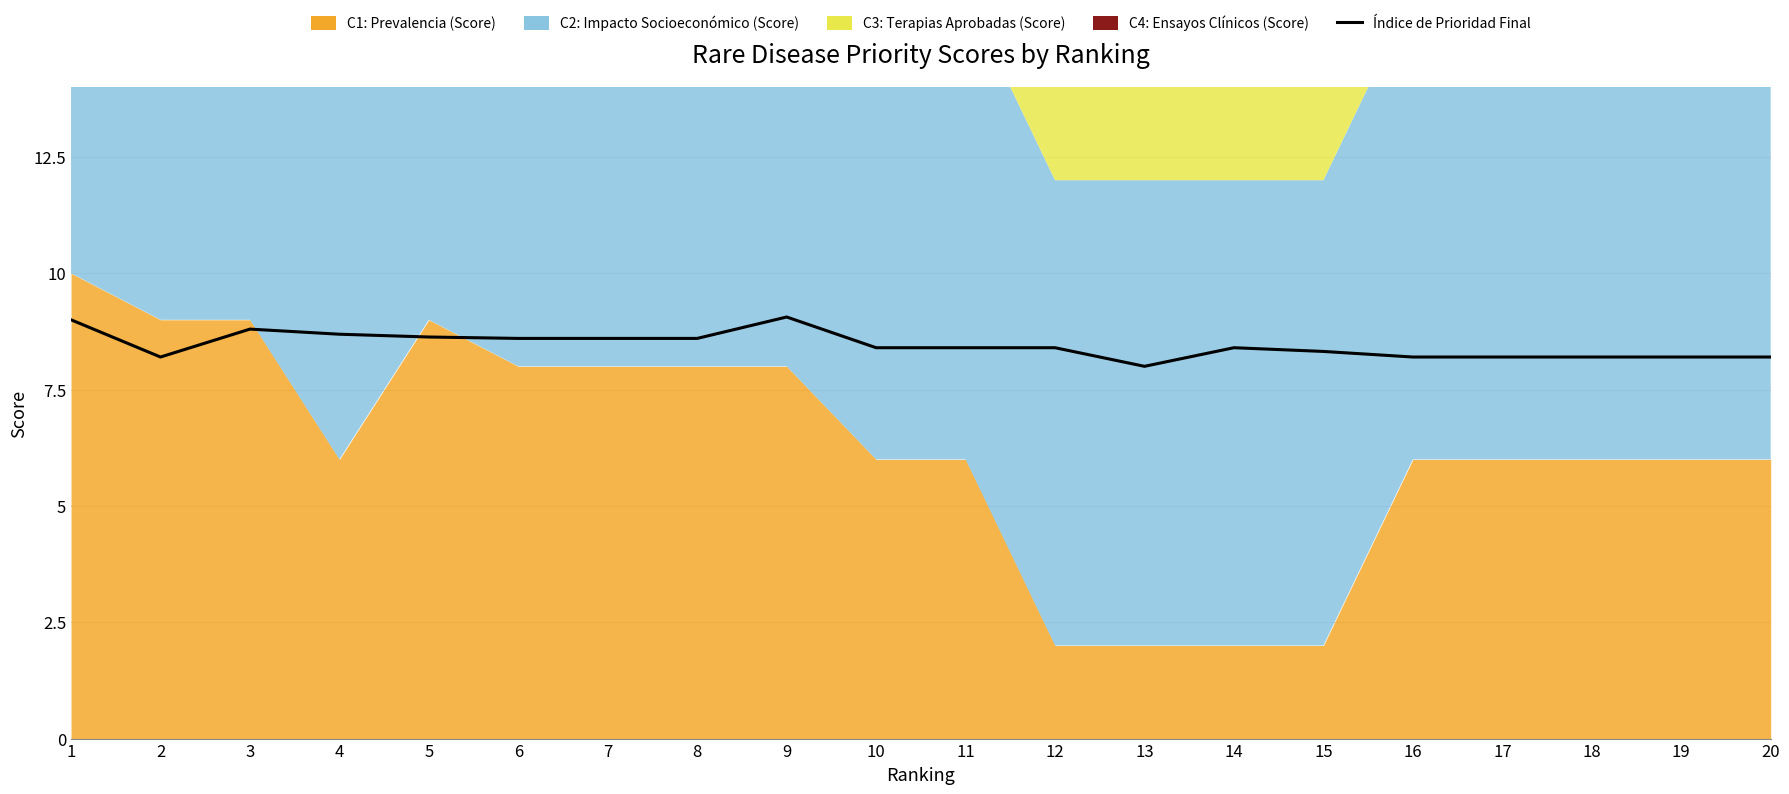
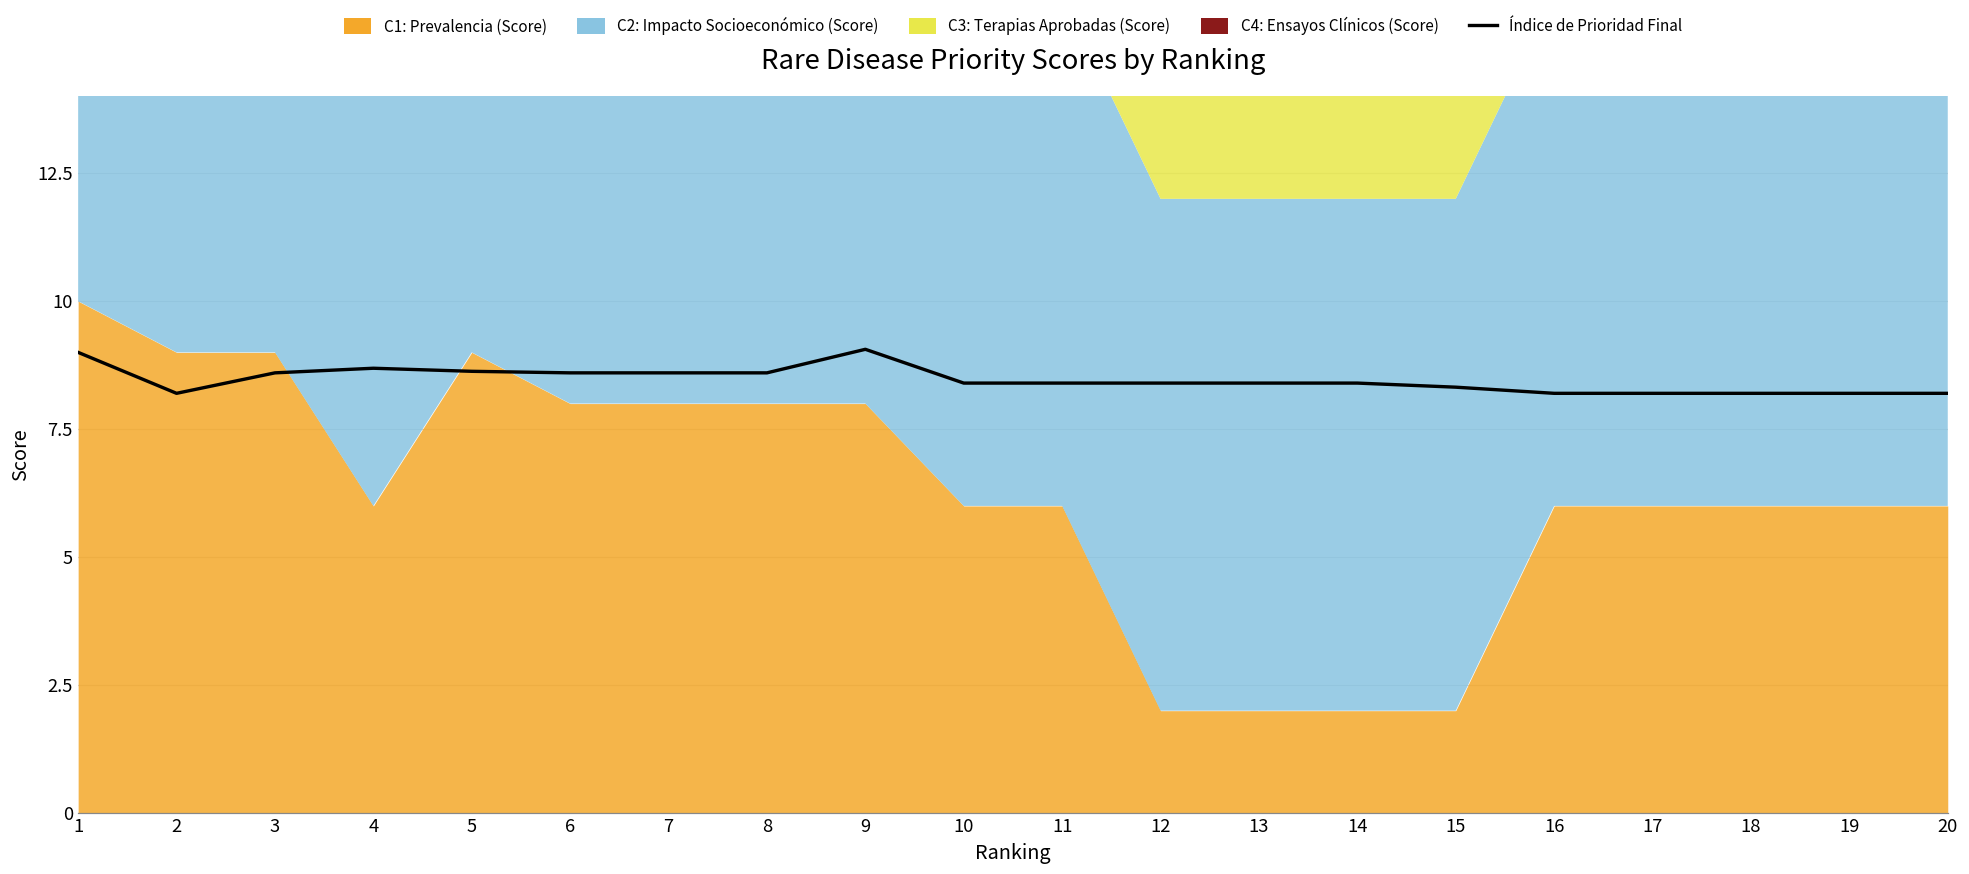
Índice de Prioridad Final, 3: 8.8 -> 8.6
Índice de Prioridad Final, 13: 8.0 -> 8.4
